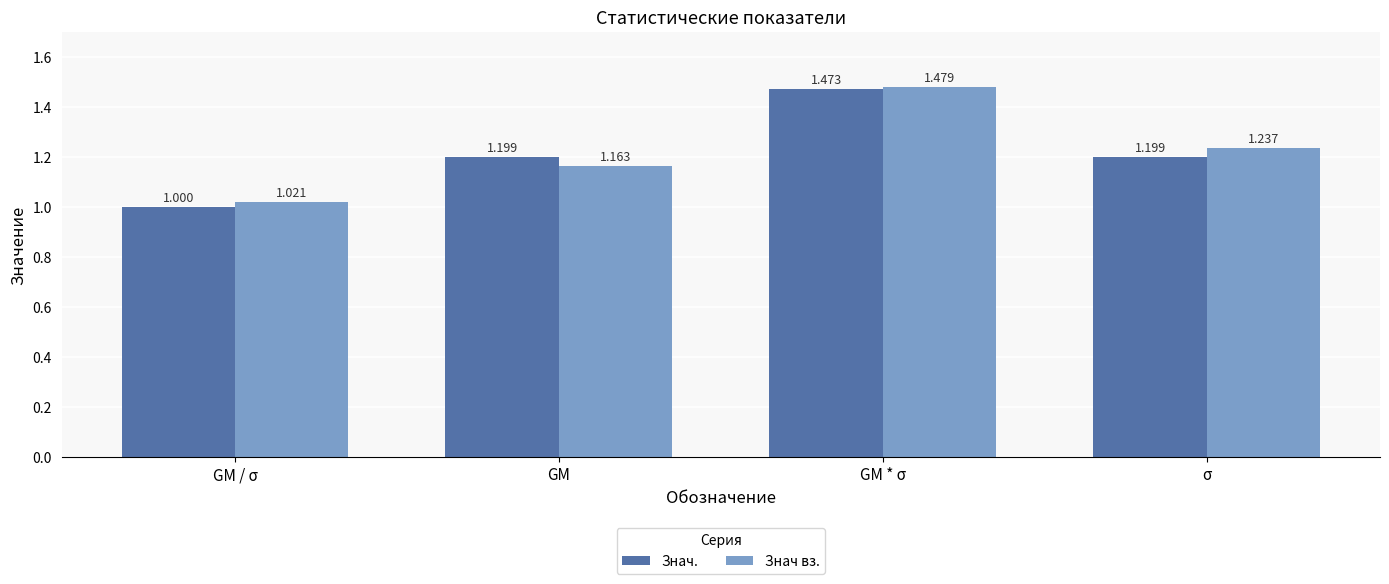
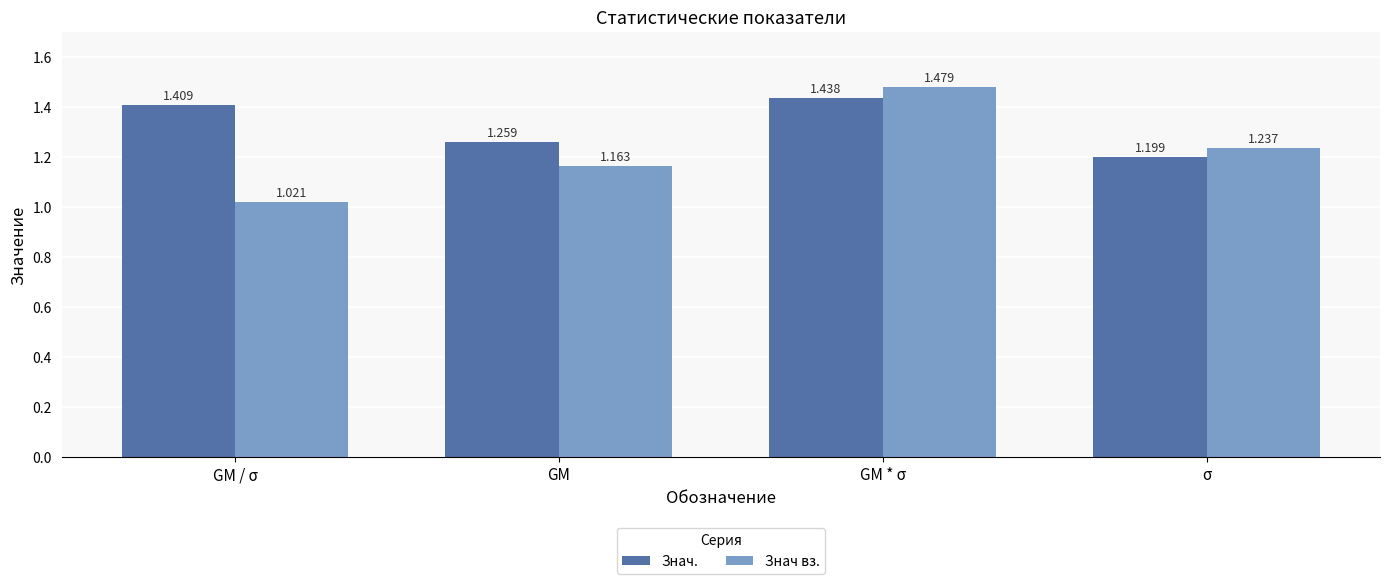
Знач., GM / σ: 1.000 -> 1.409
Знач., GM: 1.199 -> 1.259
Знач., GM * σ: 1.473 -> 1.438
